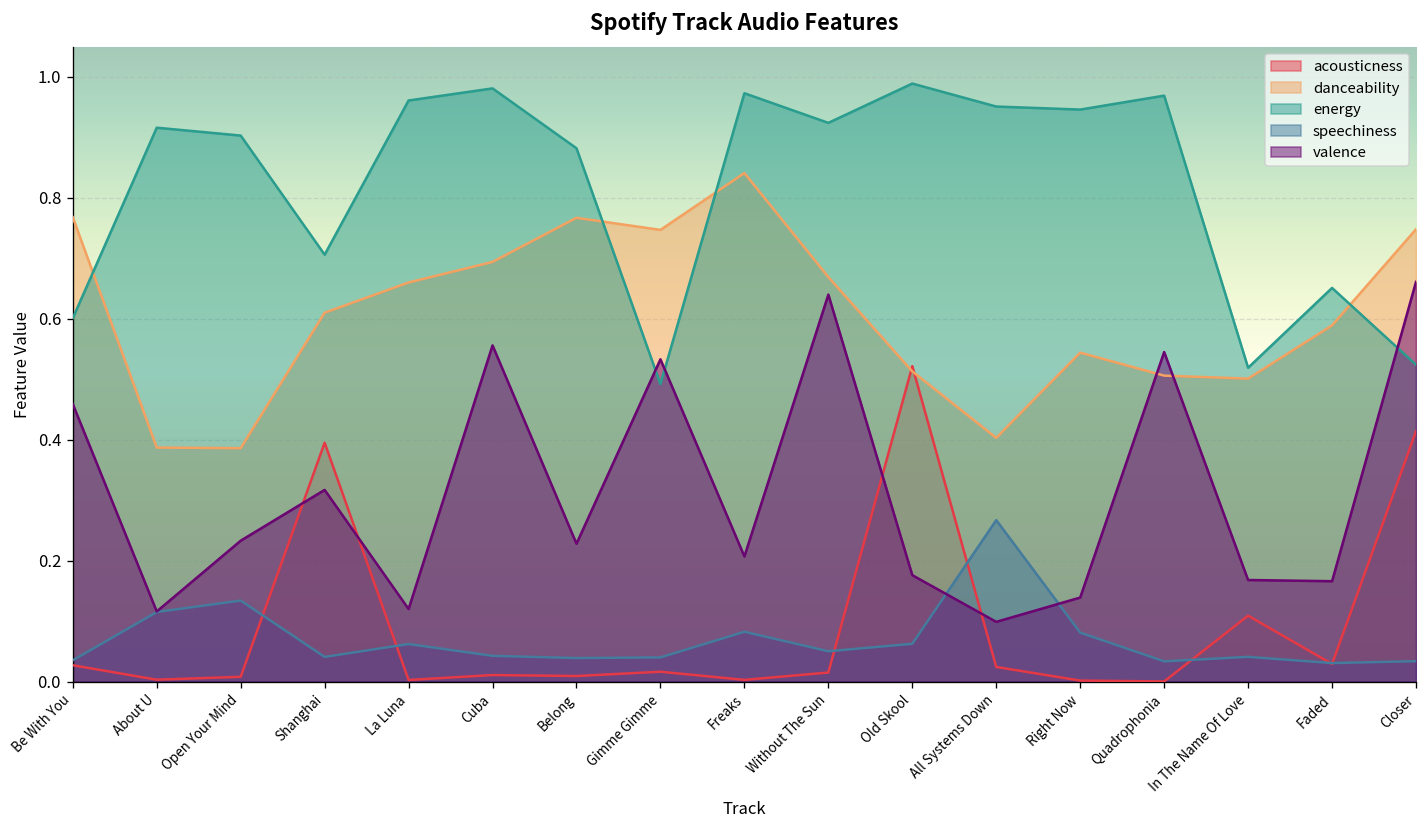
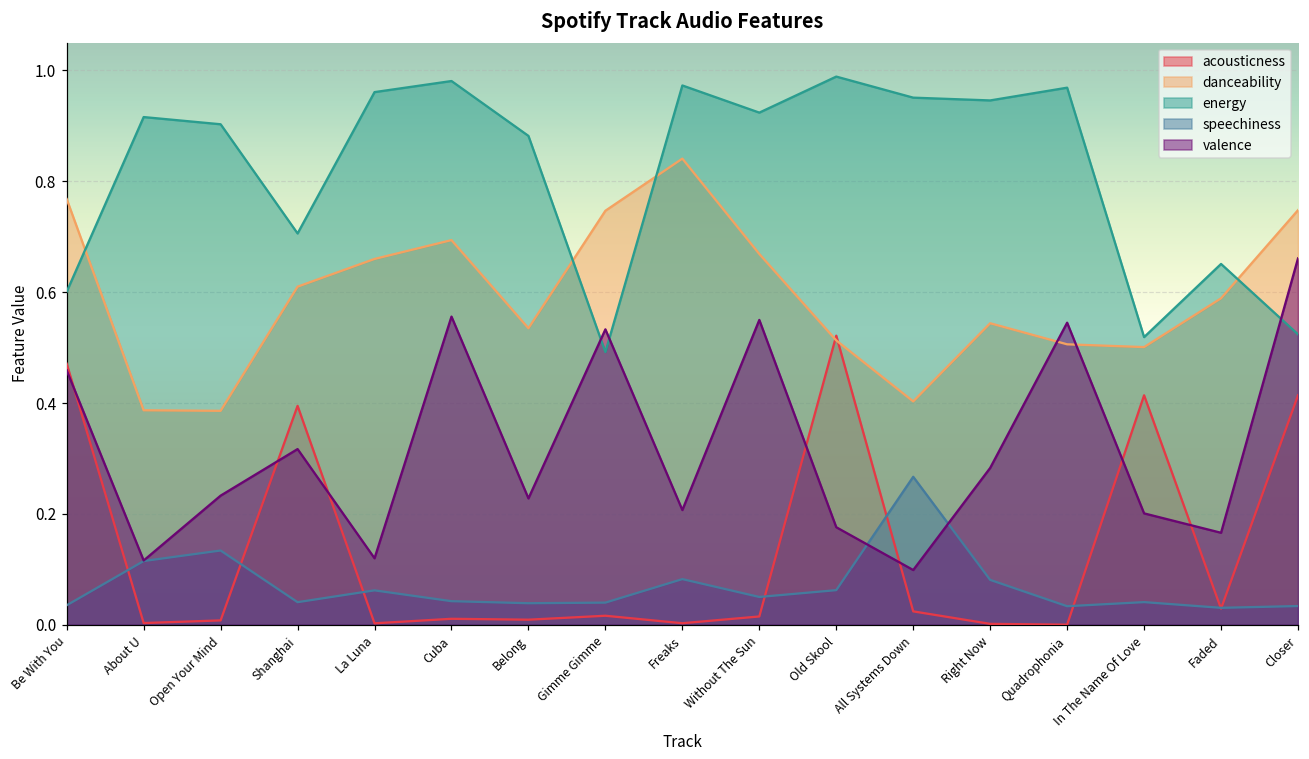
acousticness, Be With You: 0.03 -> 0.47
danceability, Belong: 0.77 -> 0.54
valence, Without The Sun: 0.64 -> 0.55
valence, Right Now: 0.14 -> 0.28
acousticness, In The Name Of Love: 0.11 -> 0.41
valence, In The Name Of Love: 0.17 -> 0.20
